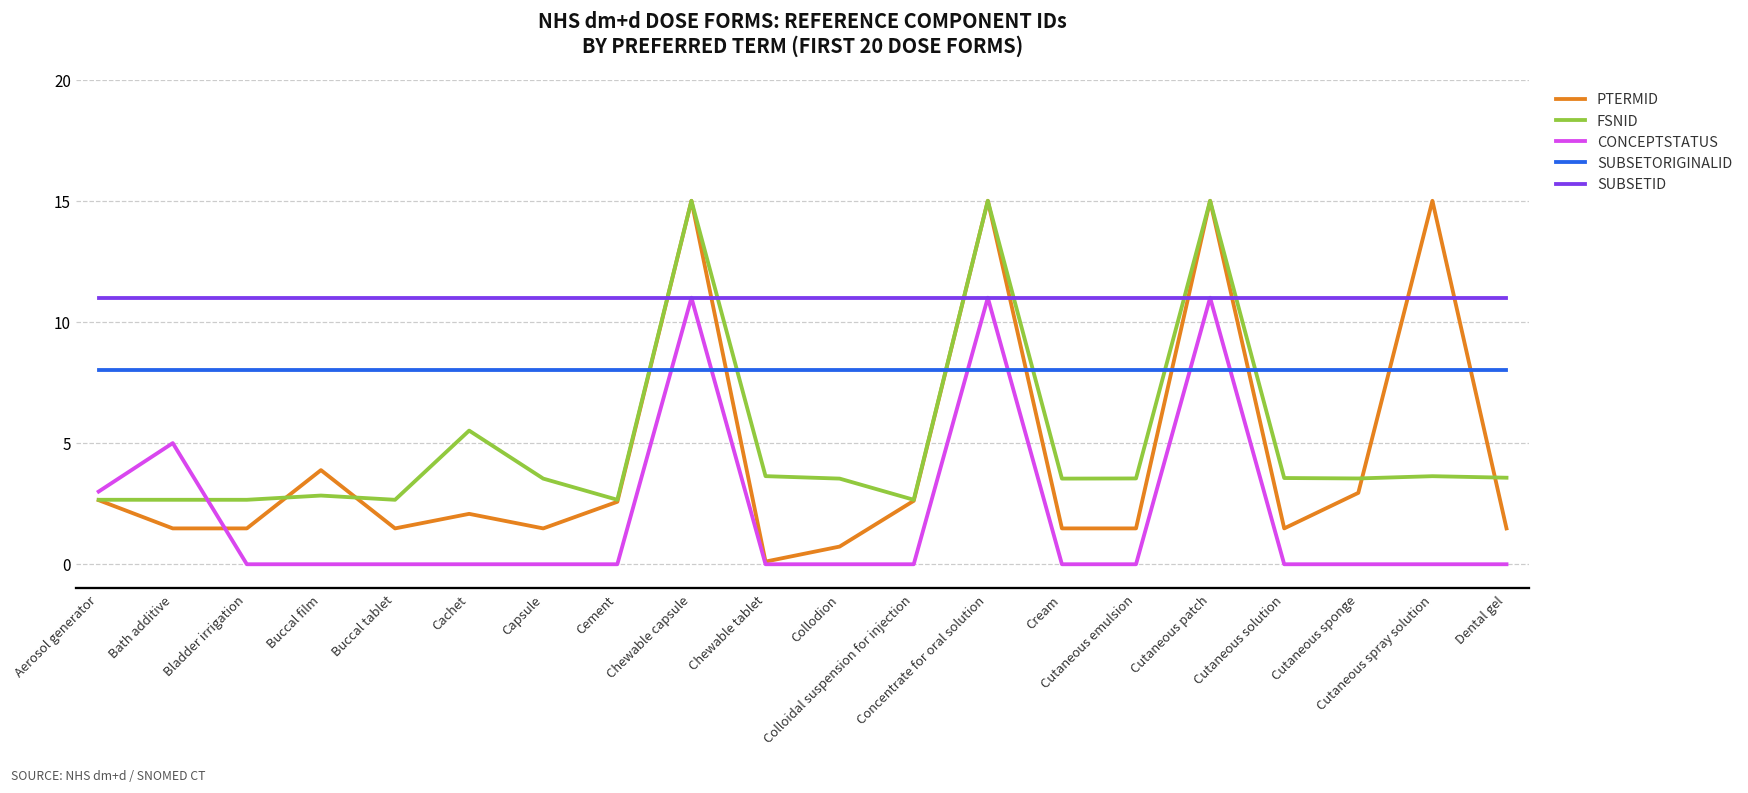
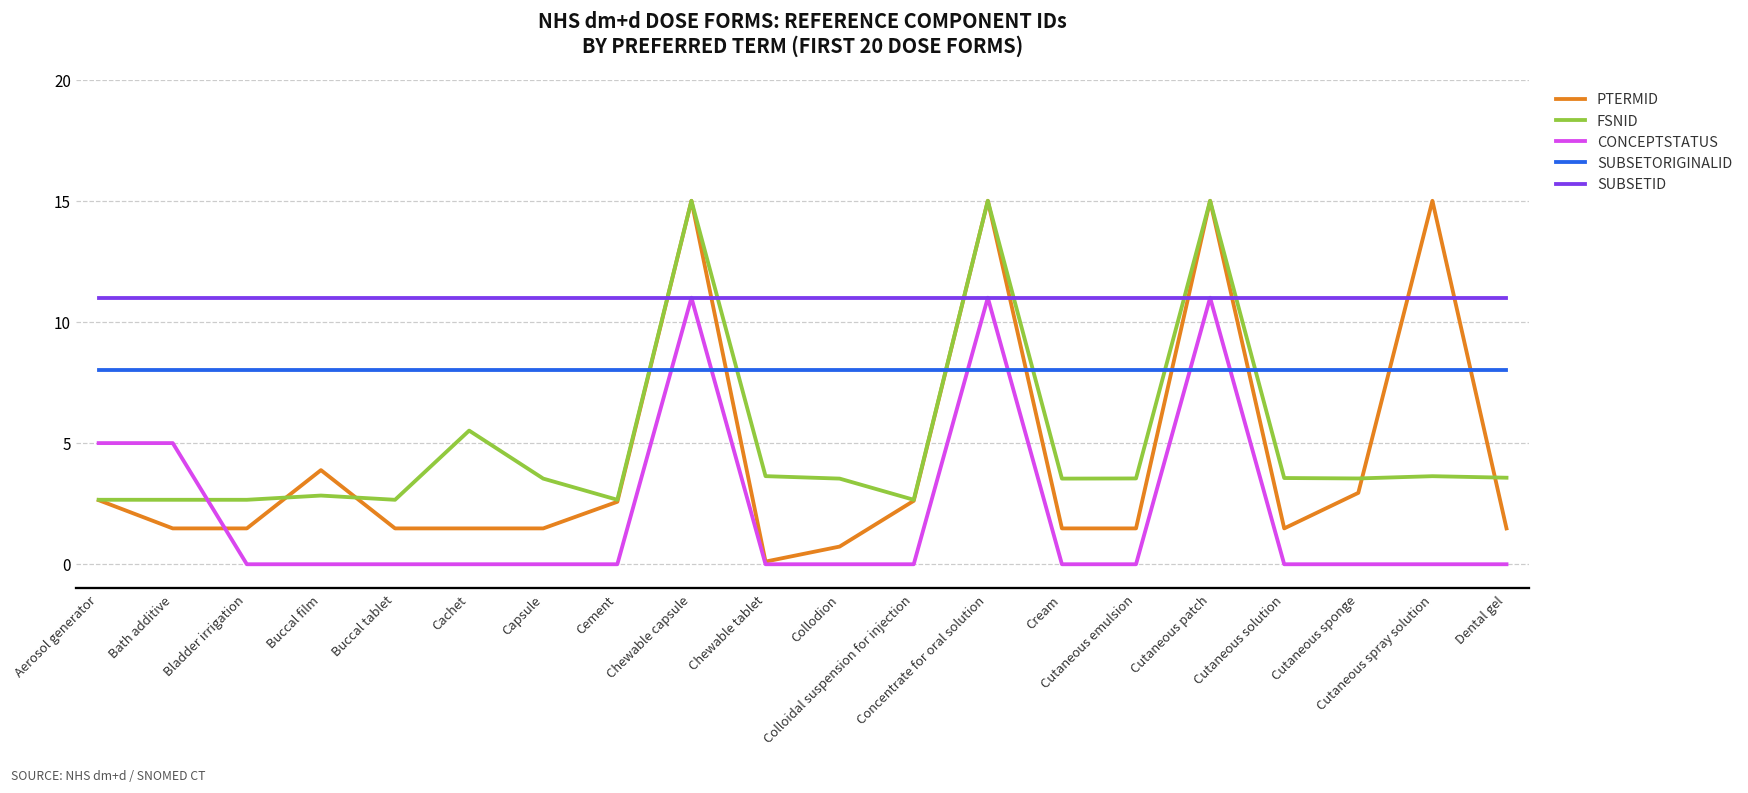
CONCEPTSTATUS, Aerosol generator: 3 -> 5
PTERMID, Cachet: 2.1 -> 1.5
